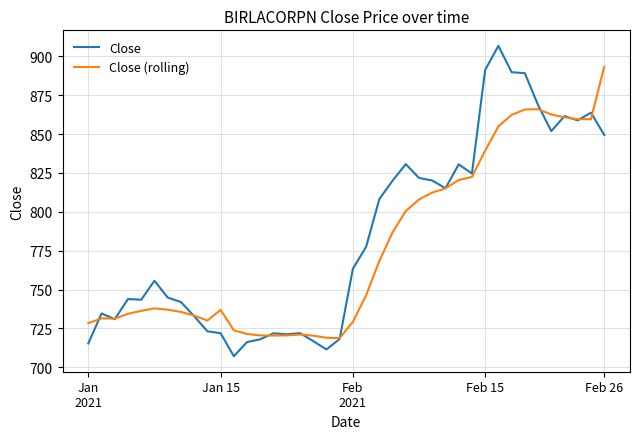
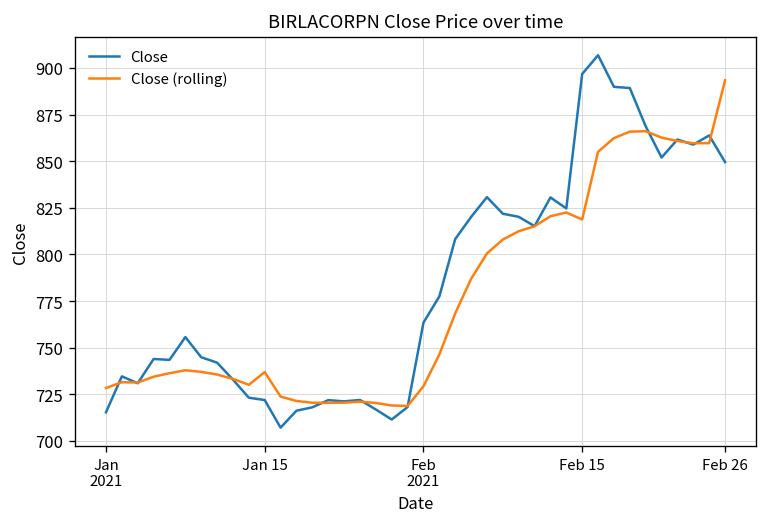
Close, Feb 15: 891 -> 897
Close (rolling), Feb 15: 839 -> 819
